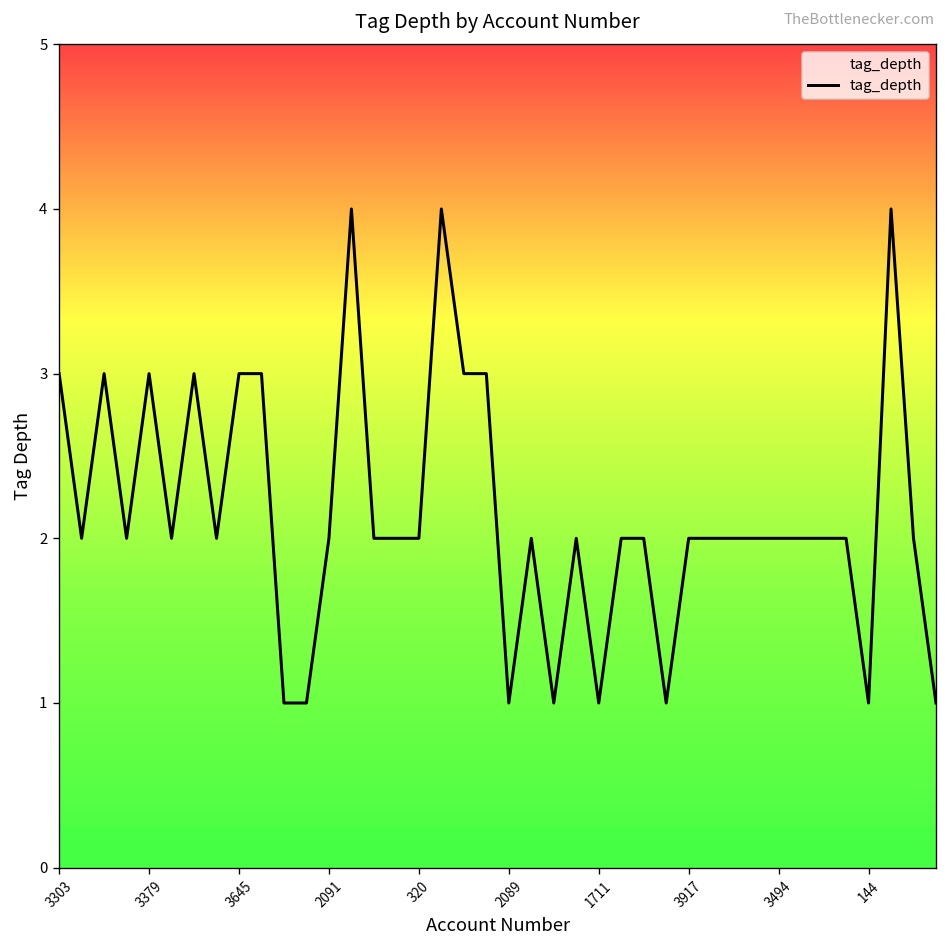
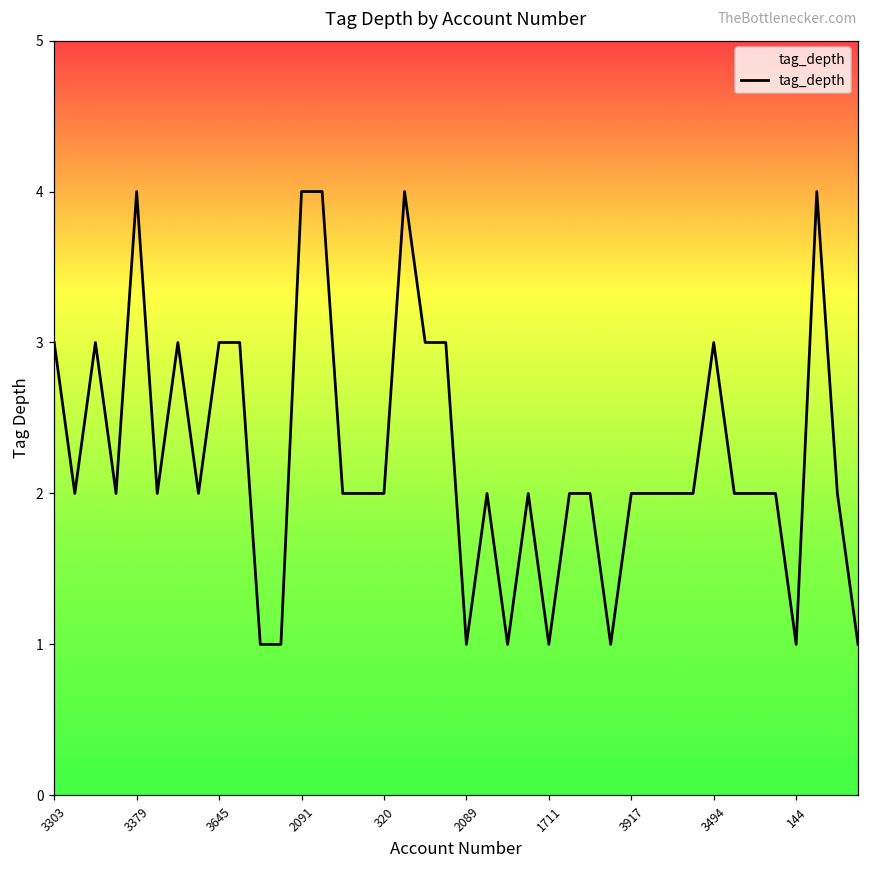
3379: 3 -> 4
2091: 2 -> 4
3494: 2 -> 3
